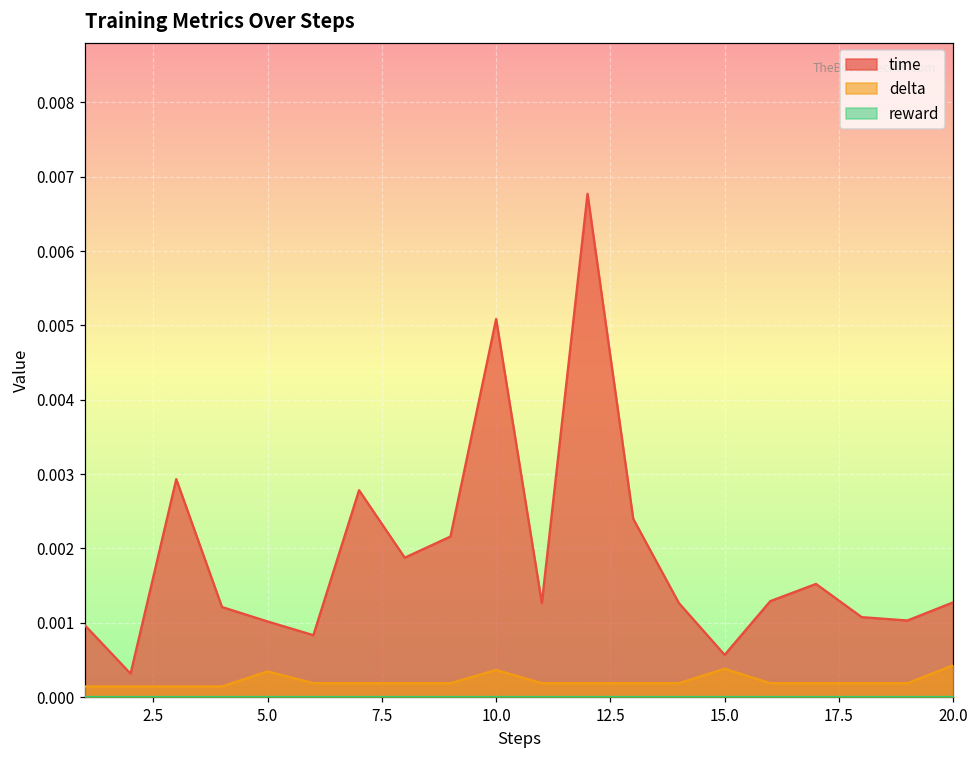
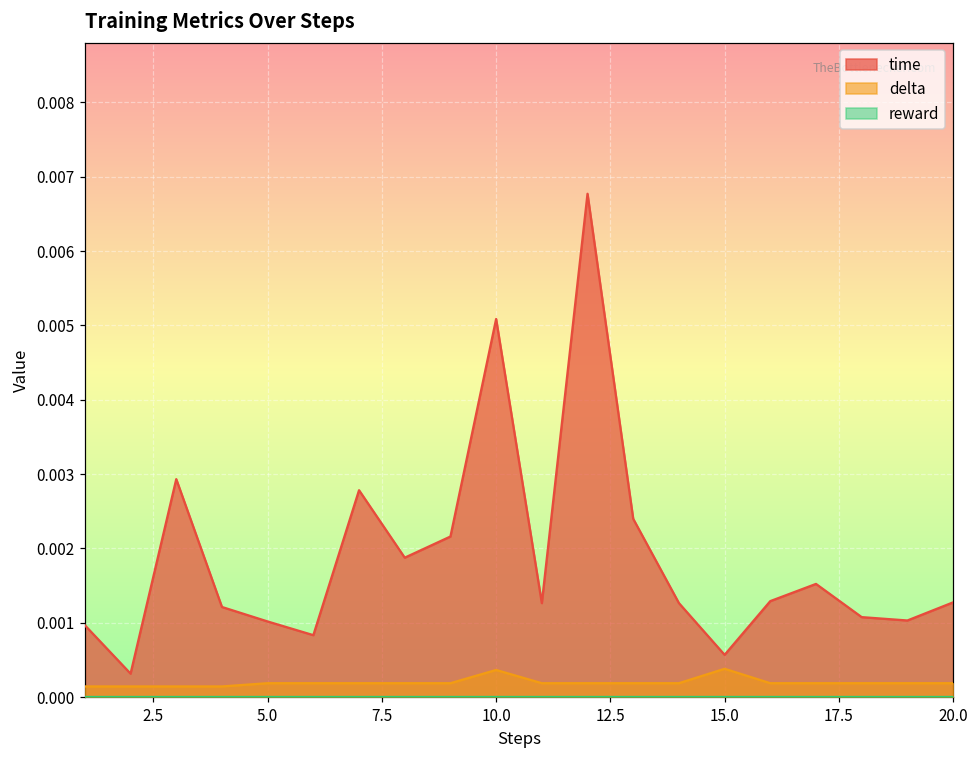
delta, 5.0: 0.0003 -> 0.0002
delta, 20.0: 0.0004 -> 0.0002
